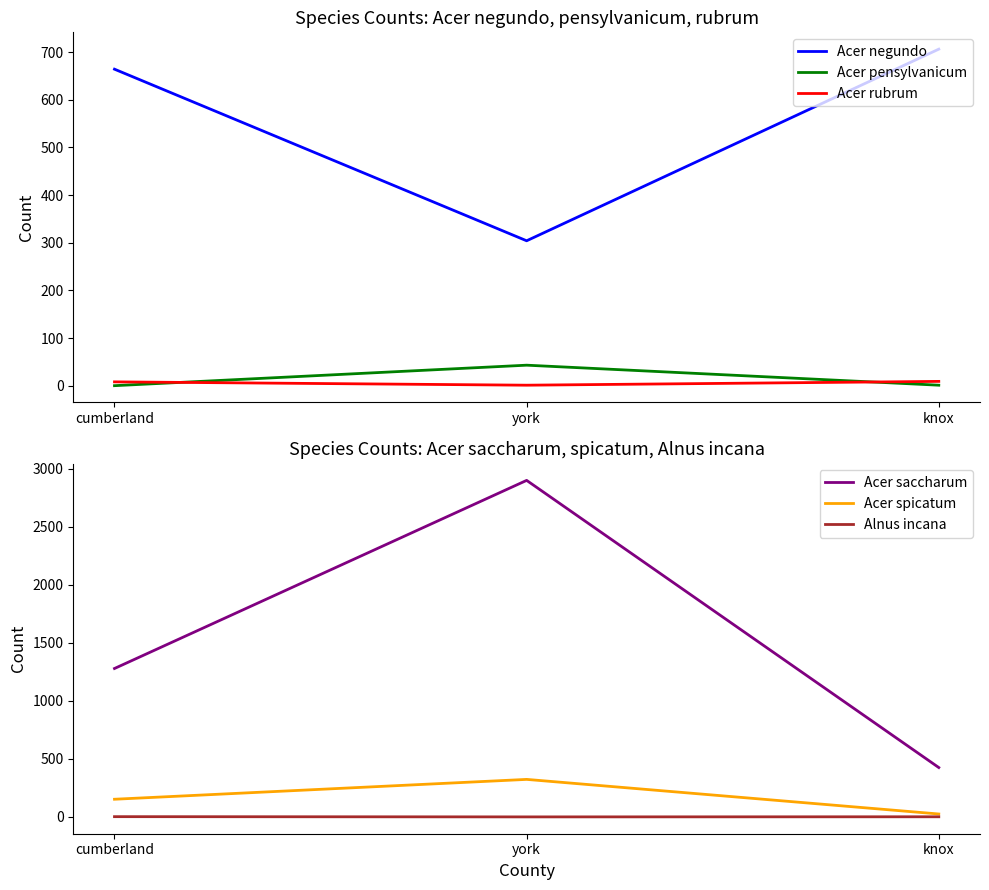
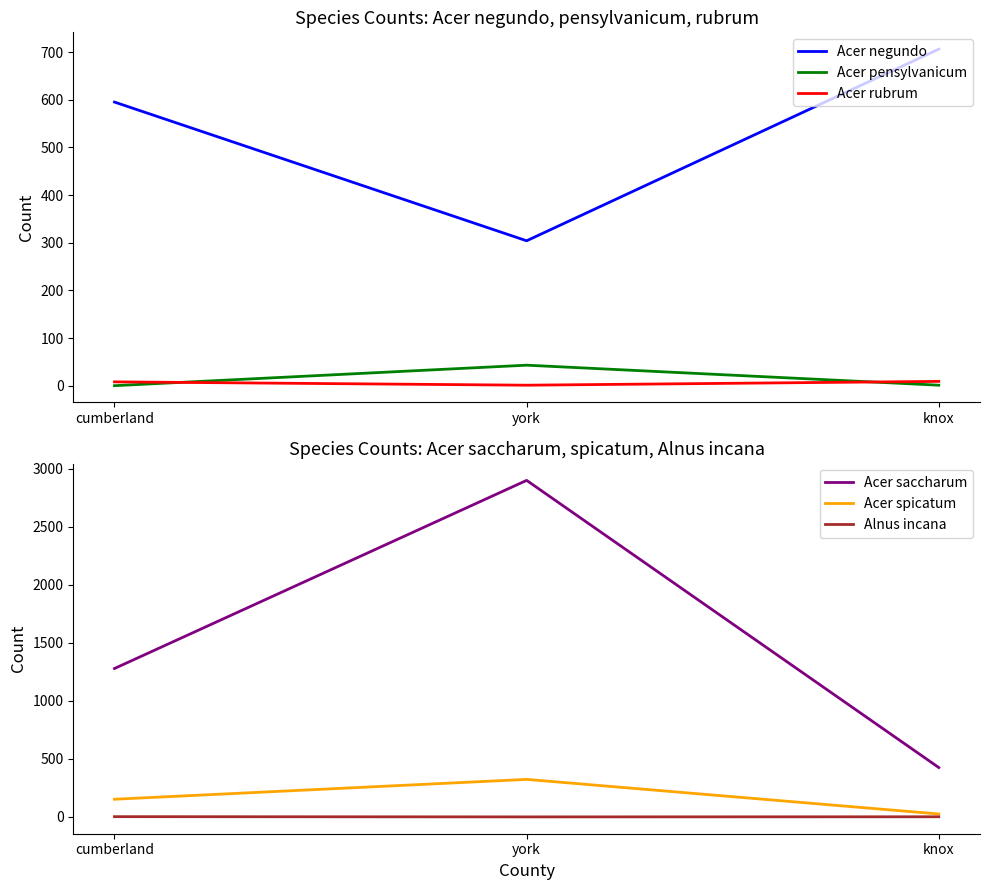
Species Counts: Acer negundo, pensylvanicum, rubrum, Acer negundo, cumberland: 660 -> 600
